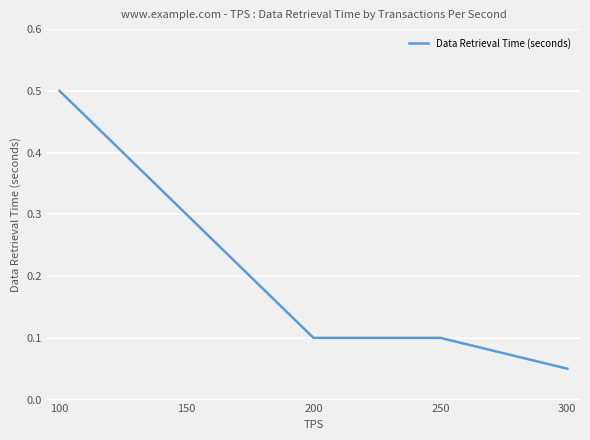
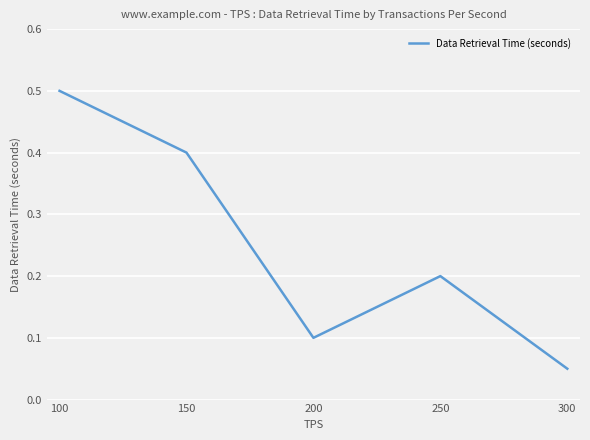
150: 0.3 -> 0.4
250: 0.1 -> 0.2
